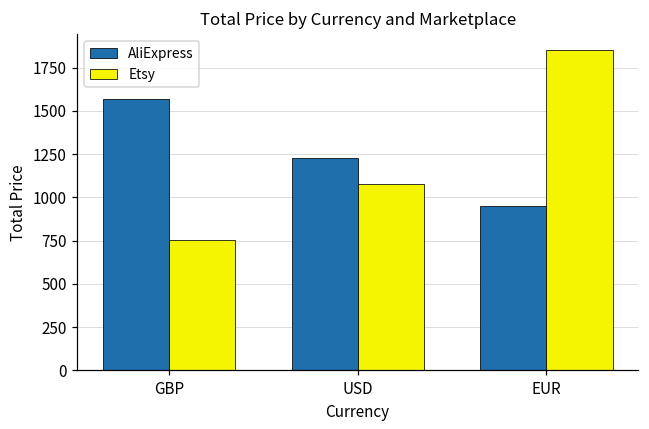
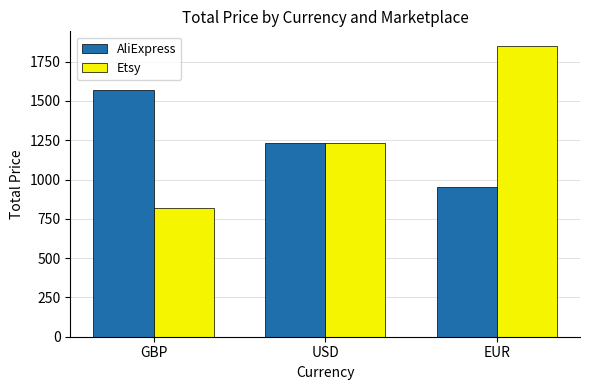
Etsy, GBP: 750 -> 820
Etsy, USD: 1080 -> 1230
